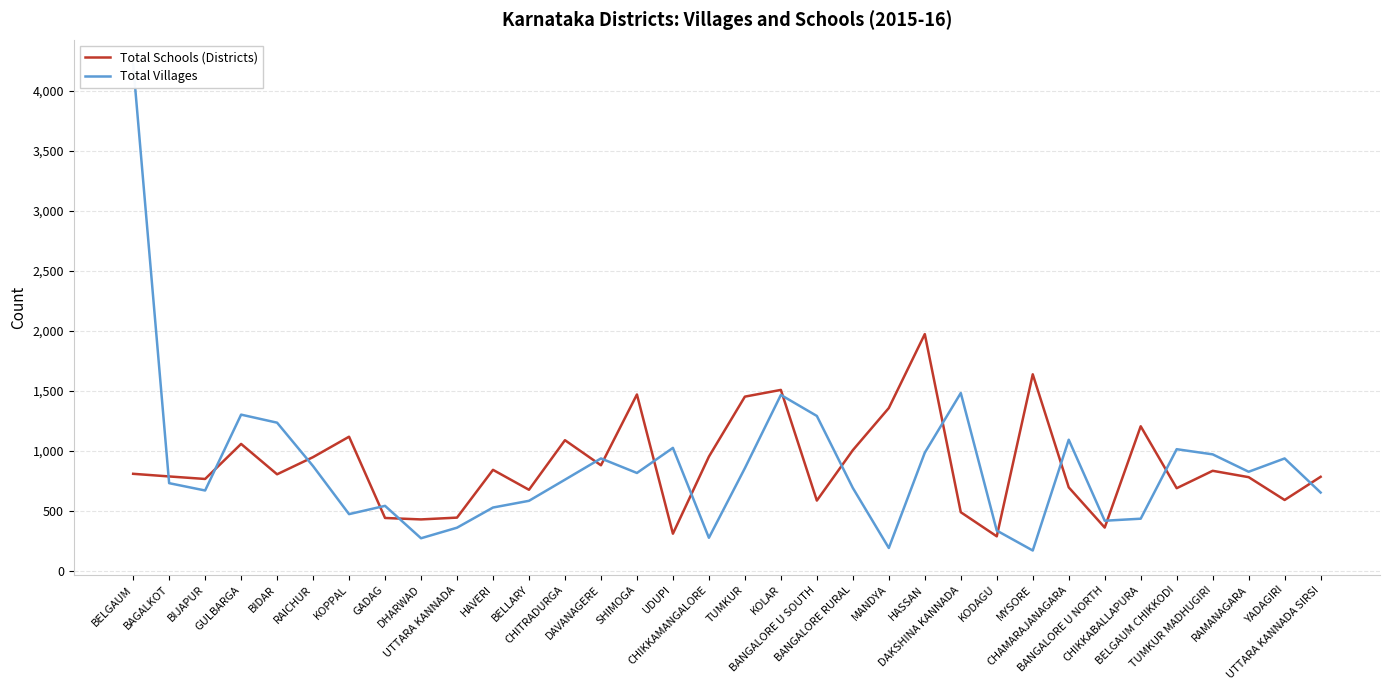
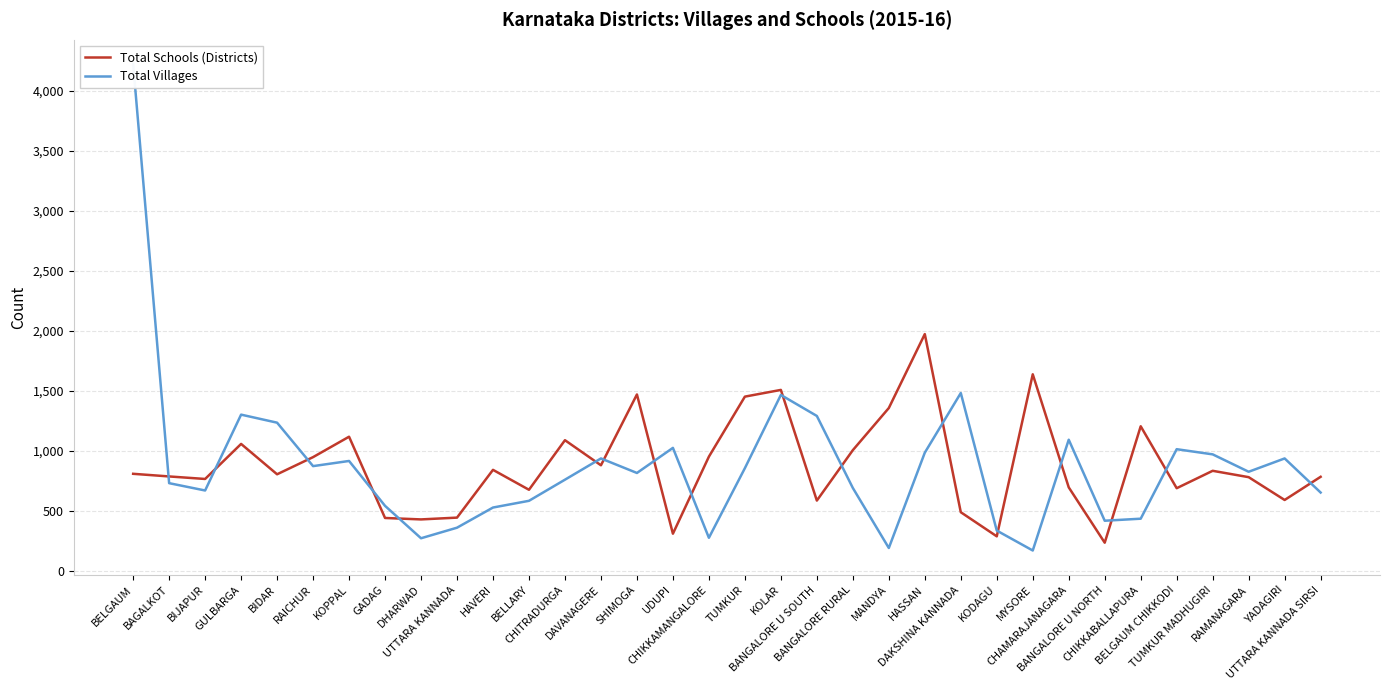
Total Villages, KOPPAL: 470 -> 910
Total Schools (Districts), BANGALORE U NORTH: 360 -> 230
